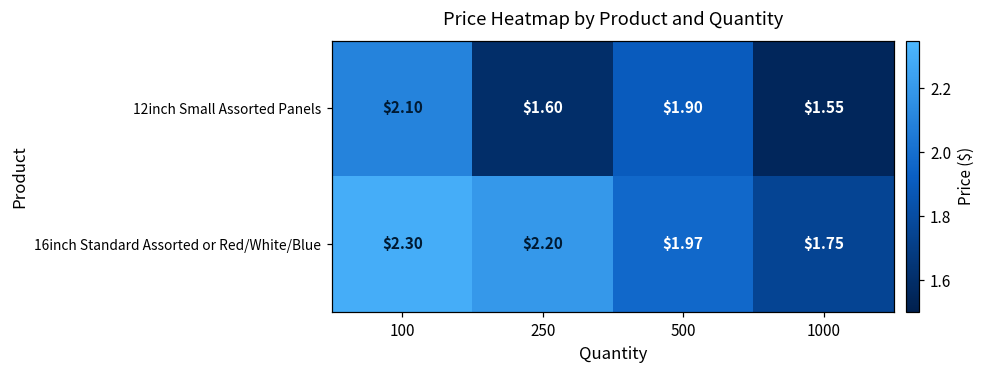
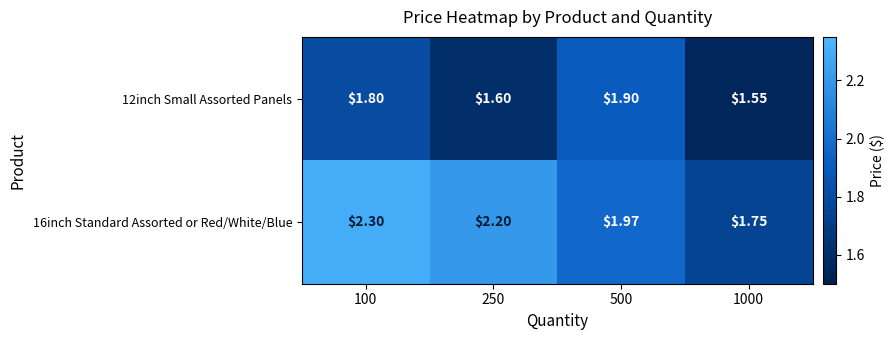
12inch Small Assorted Panels, 100: $2.10 -> $1.80
